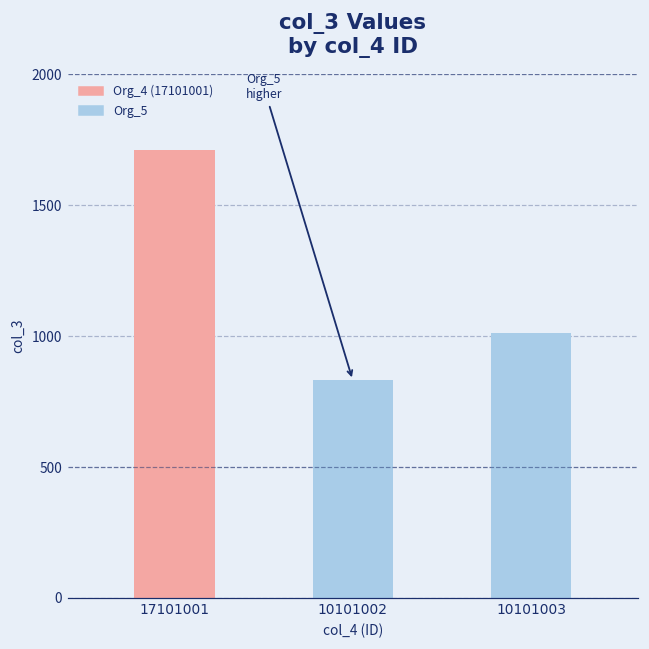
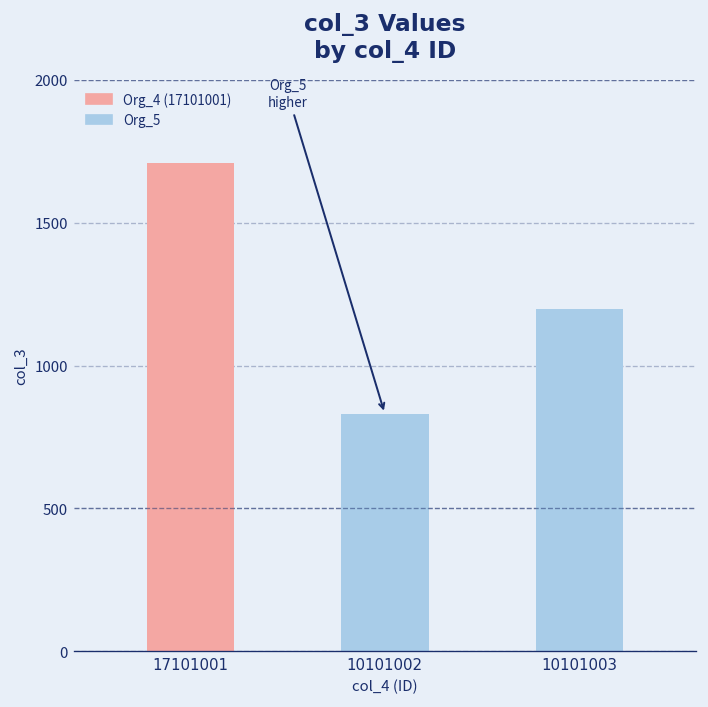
10101003: 1010 -> 1200
